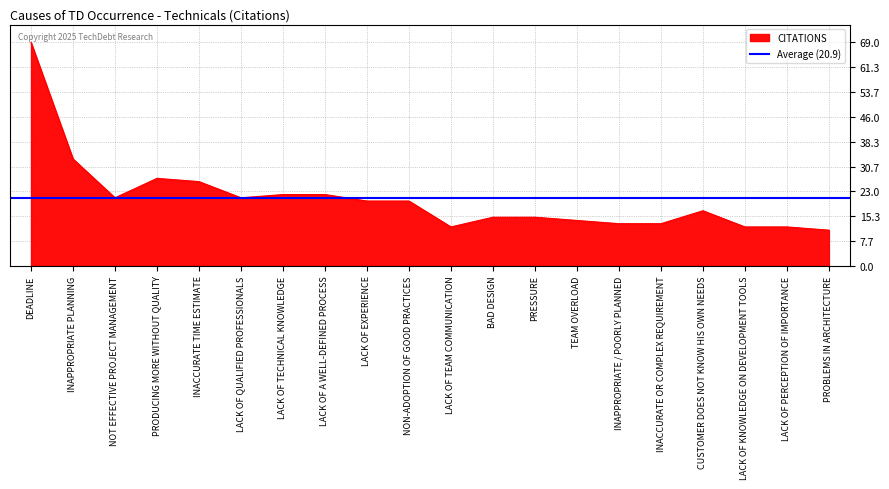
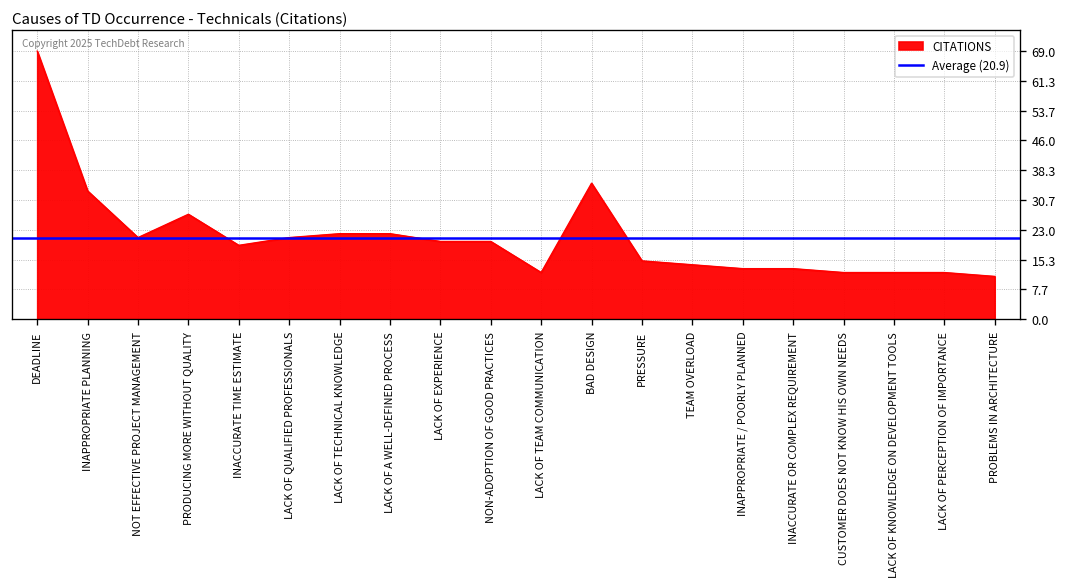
INACCURATE TIME ESTIMATE: 26 -> 19
BAD DESIGN: 15 -> 35
CUSTOMER DOES NOT KNOW HIS OWN NEEDS: 17 -> 12
